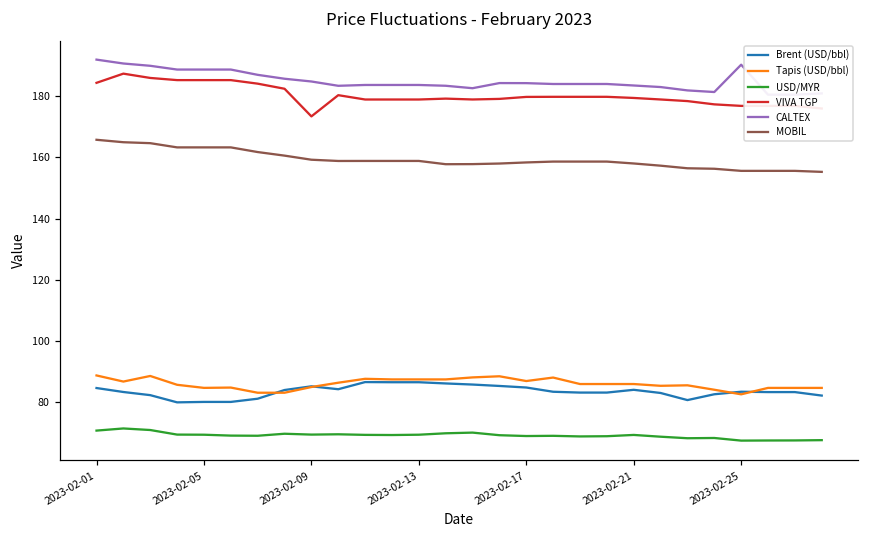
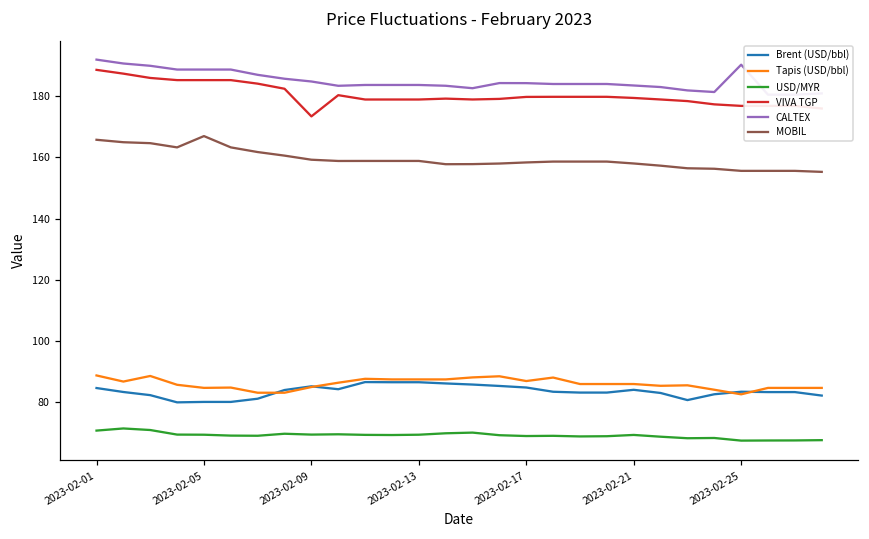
VIVA TGP, 2023-02-01: 184 -> 189
MOBIL, 2023-02-05: 163 -> 167
